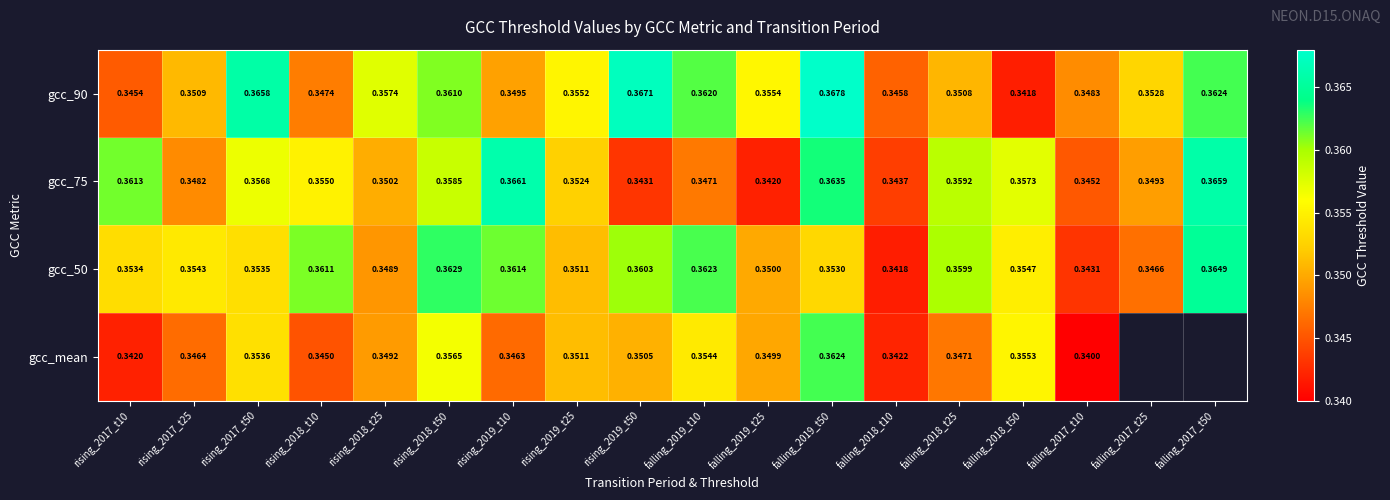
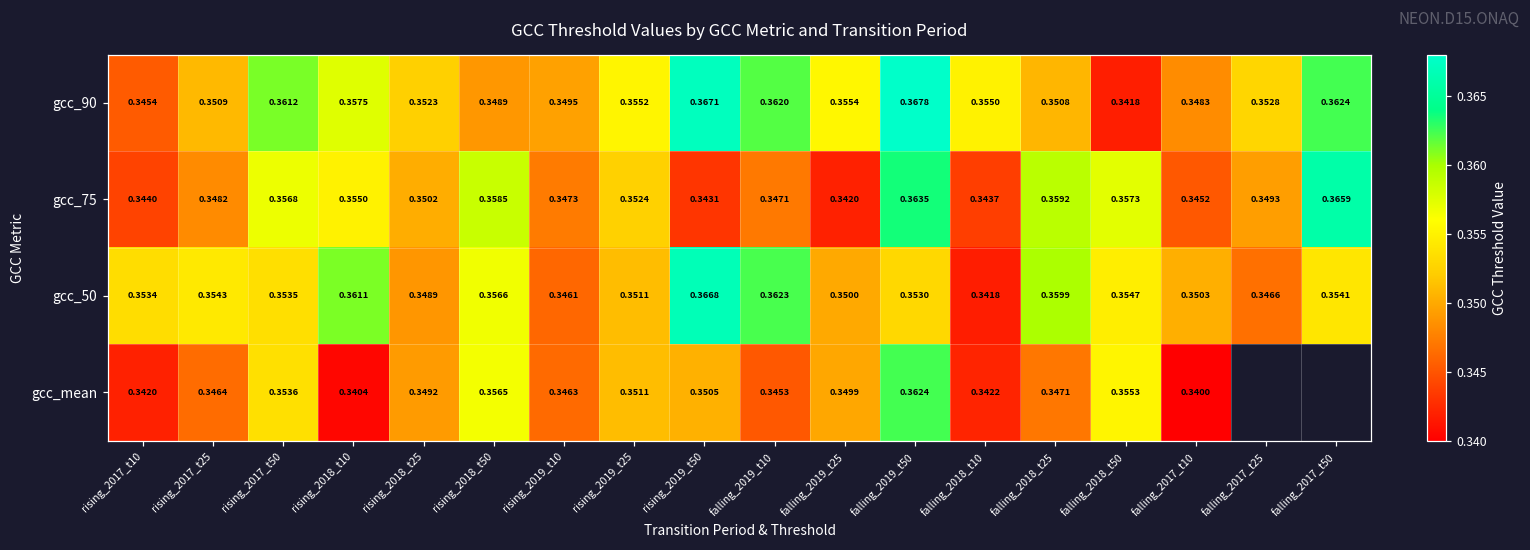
gcc_90, rising_2017_t50: 0.3658 -> 0.3612
gcc_90, rising_2018_t10: 0.3474 -> 0.3575
gcc_90, rising_2018_t25: 0.3574 -> 0.3523
gcc_90, rising_2018_t50: 0.3610 -> 0.3489
gcc_90, falling_2018_t10: 0.3458 -> 0.3550
gcc_75, rising_2017_t10: 0.3613 -> 0.3440
gcc_75, rising_2019_t10: 0.3661 -> 0.3473
gcc_50, rising_2018_t50: 0.3629 -> 0.3566
gcc_50, rising_2019_t10: 0.3614 -> 0.3461
gcc_50, rising_2019_t50: 0.3603 -> 0.3668
gcc_50, falling_2017_t10: 0.3431 -> 0.3503
gcc_50, falling_2017_t50: 0.3649 -> 0.3541
gcc_mean, rising_2018_t10: 0.3450 -> 0.3404
gcc_mean, falling_2019_t10: 0.3544 -> 0.3453
